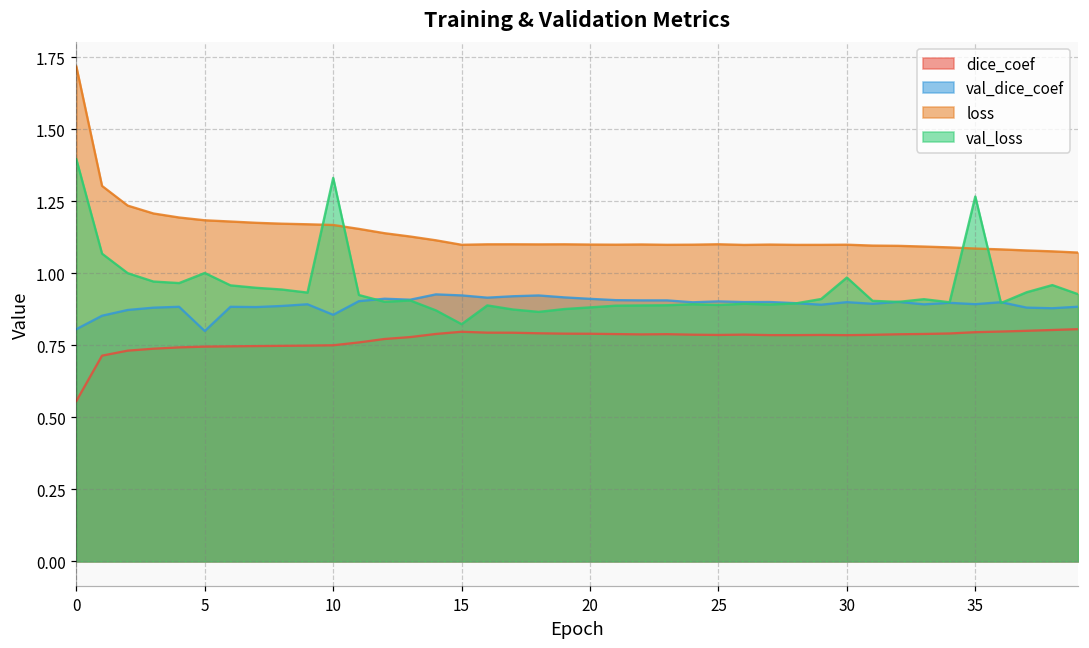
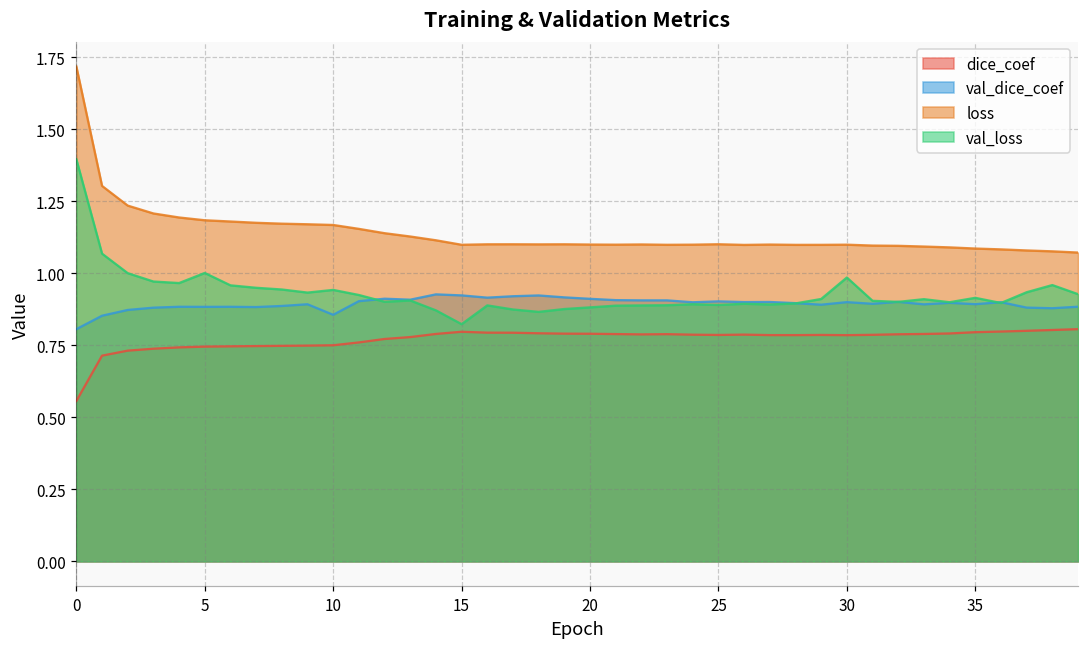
val_dice_coef, 5: 0.80 -> 0.88
val_loss, 10: 1.33 -> 0.94
val_loss, 35: 1.27 -> 0.91
